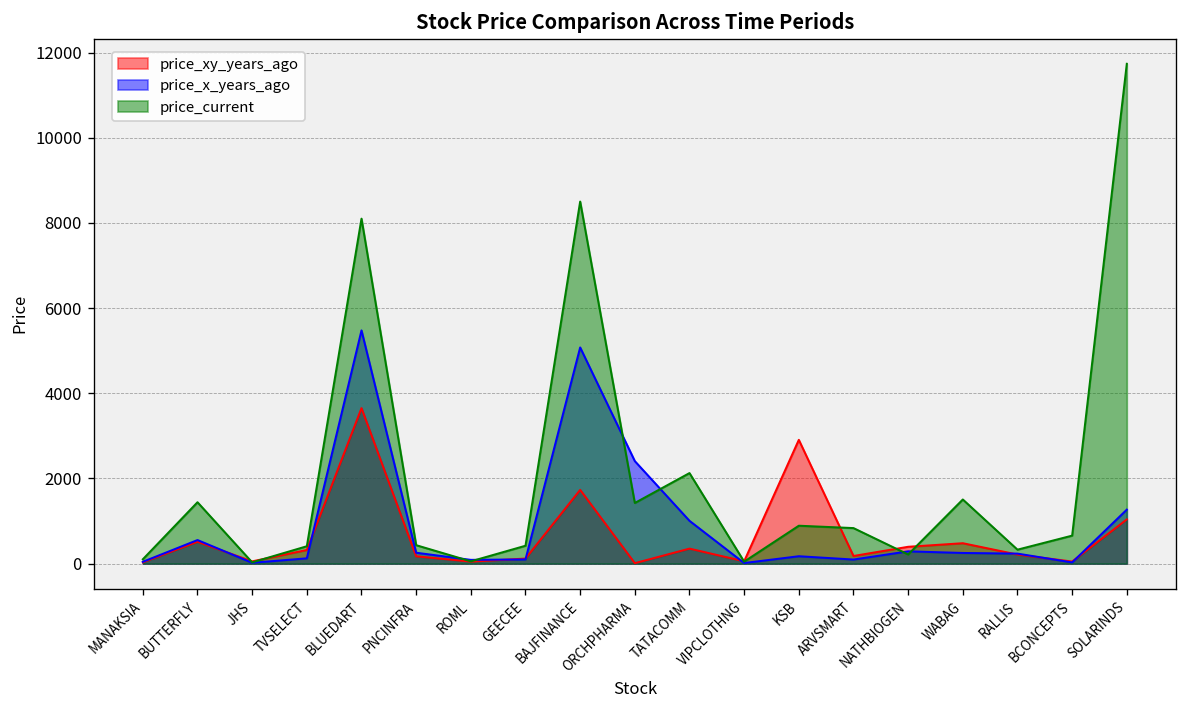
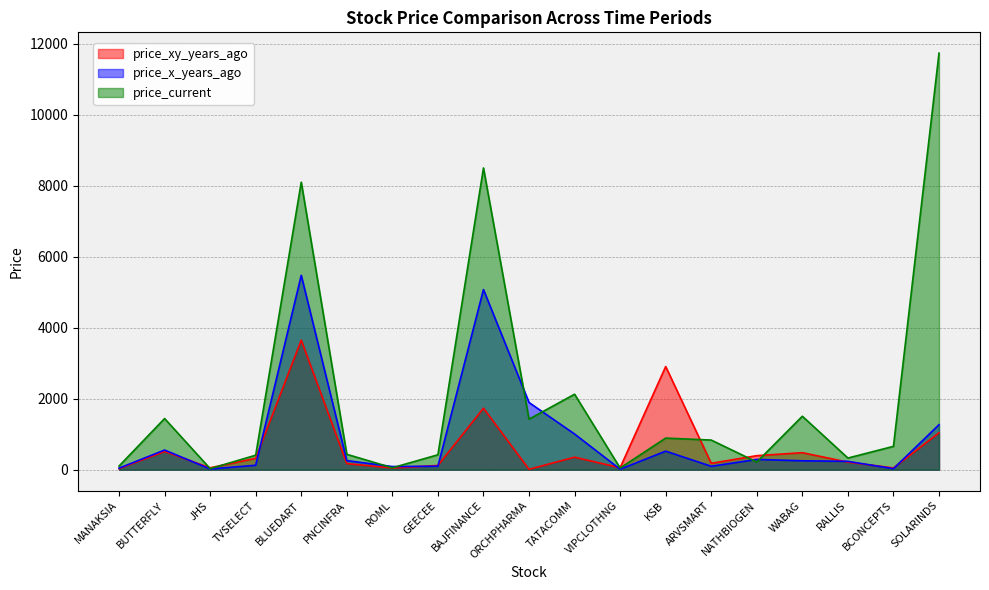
price_x_years_ago, ORCHPHARMA: 2400 -> 1900
price_x_years_ago, KSB: 200 -> 500
